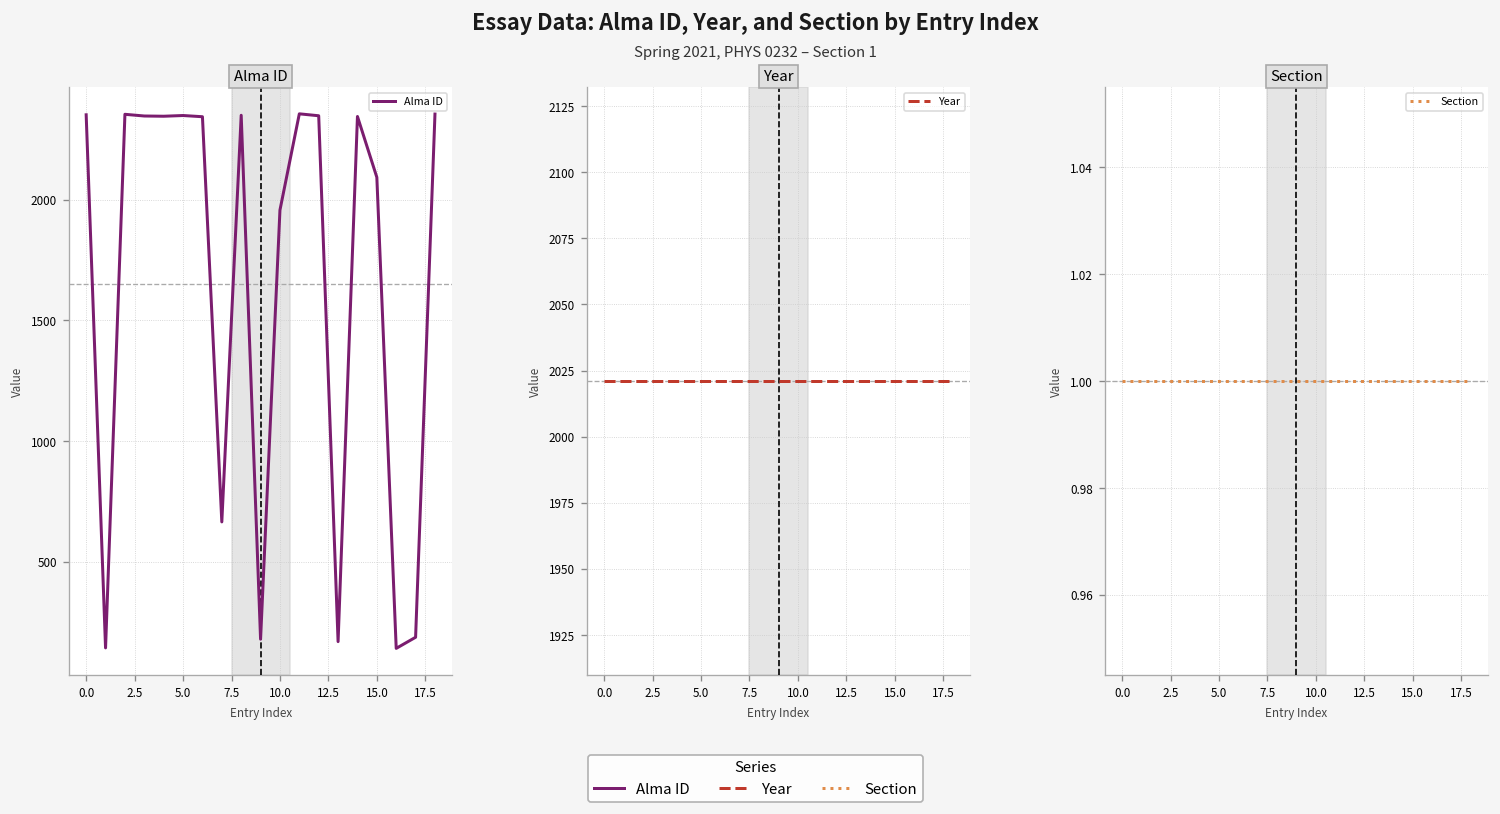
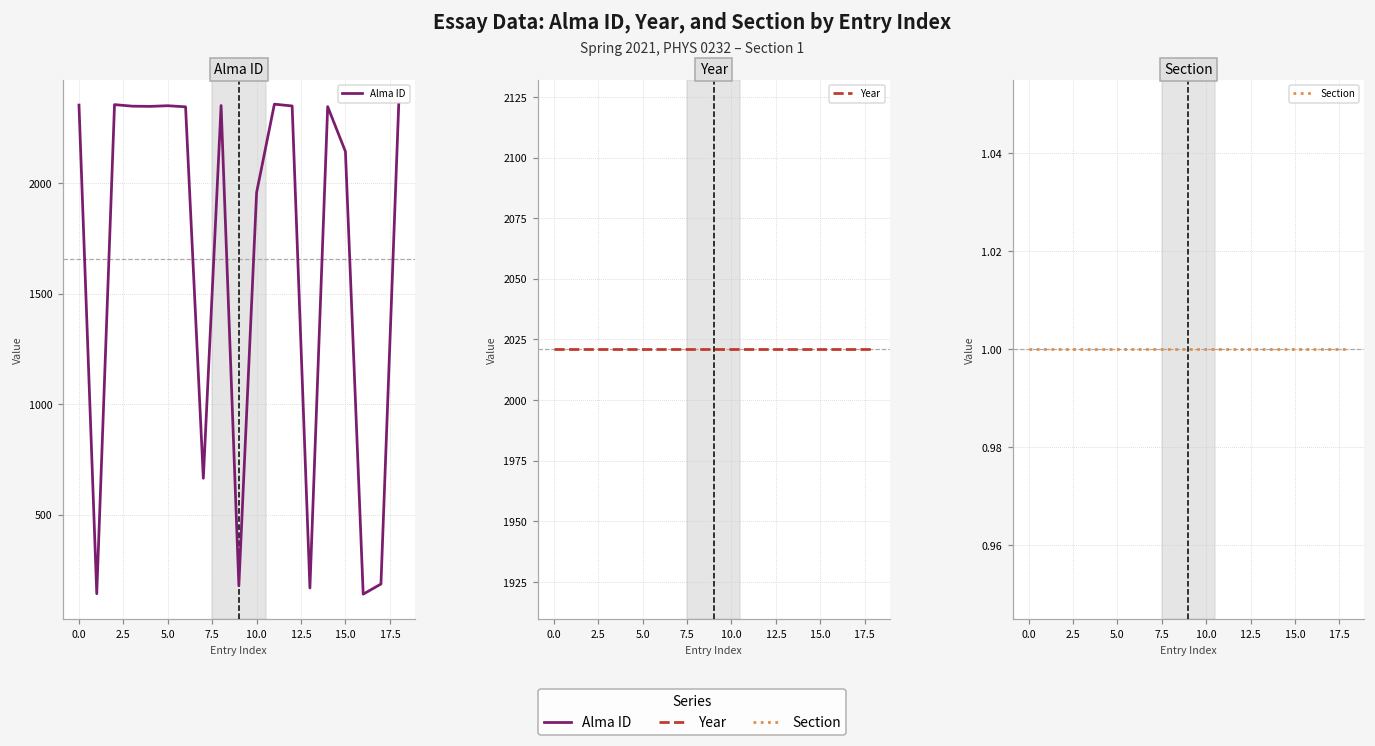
Alma ID, 15.0: 2090 -> 2140
